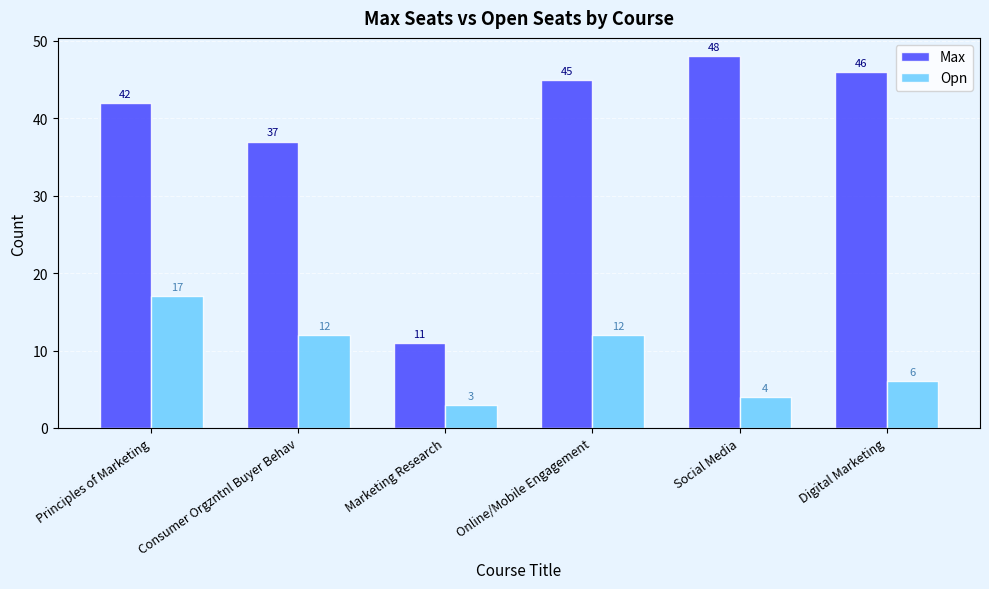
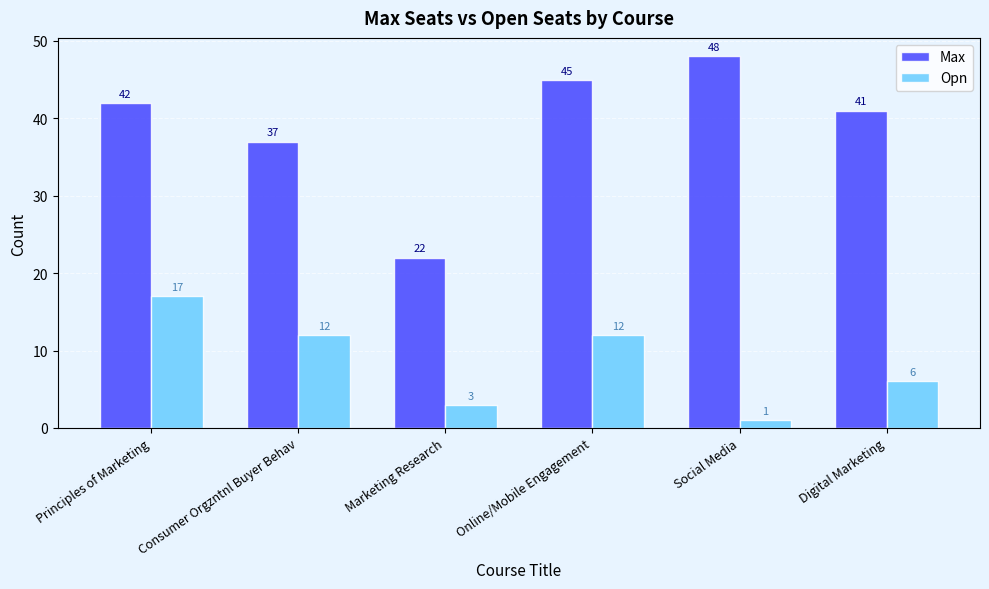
Max, Marketing Research: 11 -> 22
Opn, Social Media: 4 -> 1
Max, Digital Marketing: 46 -> 41
